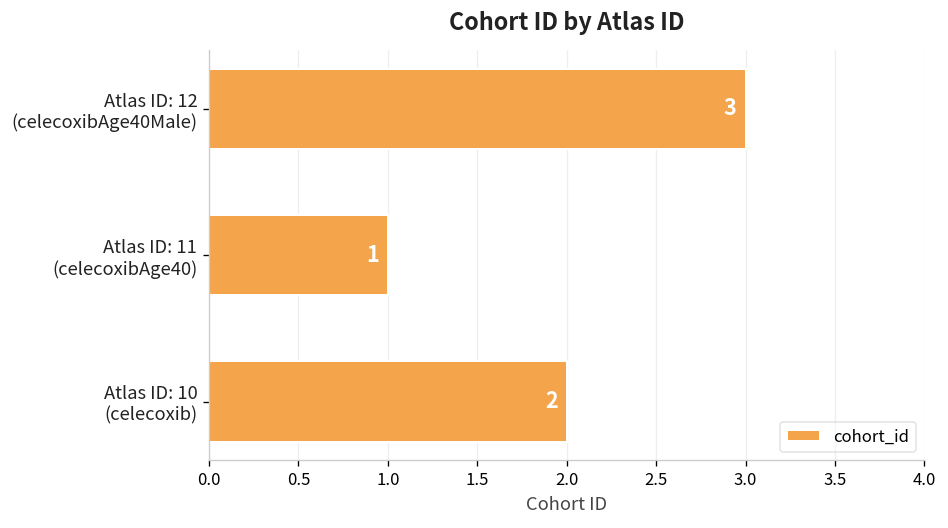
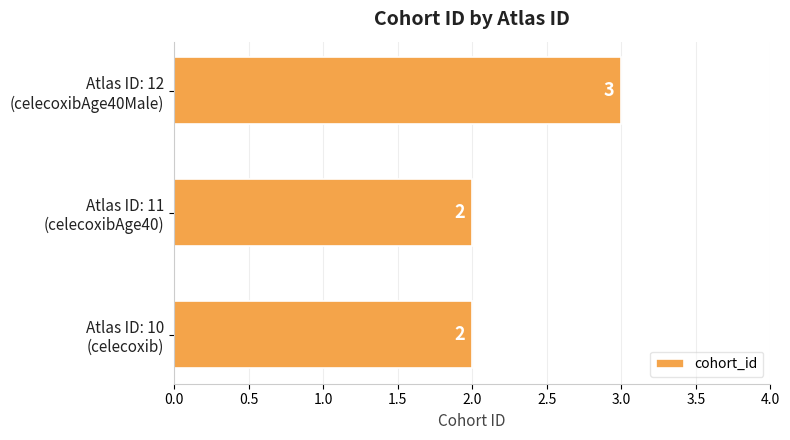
Atlas ID: 11 (celecoxibAge40): 1 -> 2
